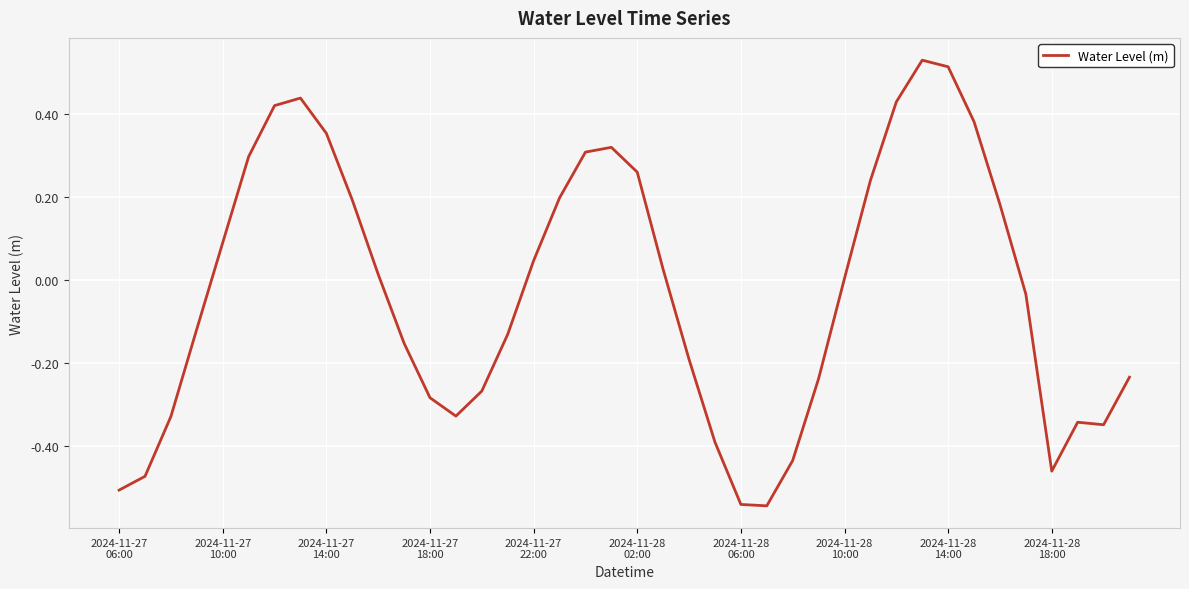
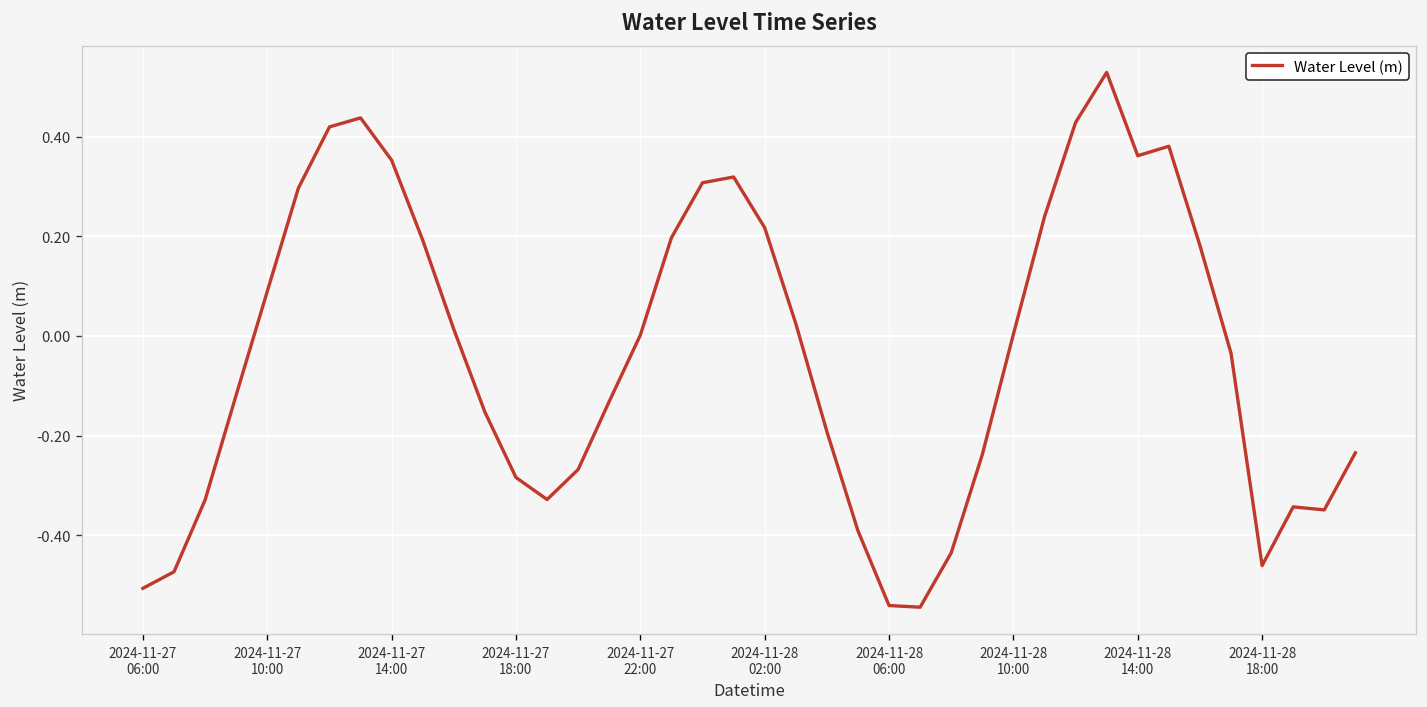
2024-11-27 22:00: 0.05 -> 0.00
2024-11-28 02:00: 0.26 -> 0.22
2024-11-28 14:00: 0.51 -> 0.36
